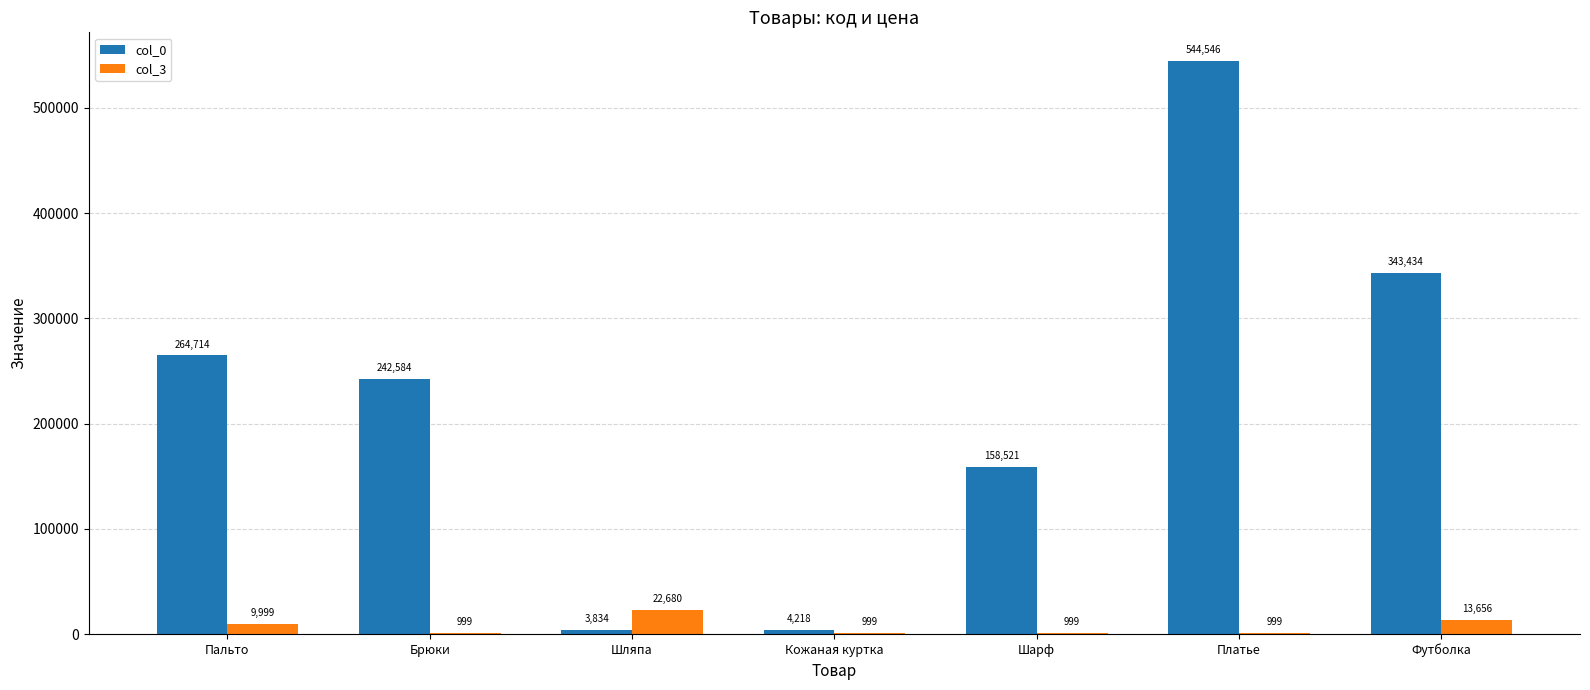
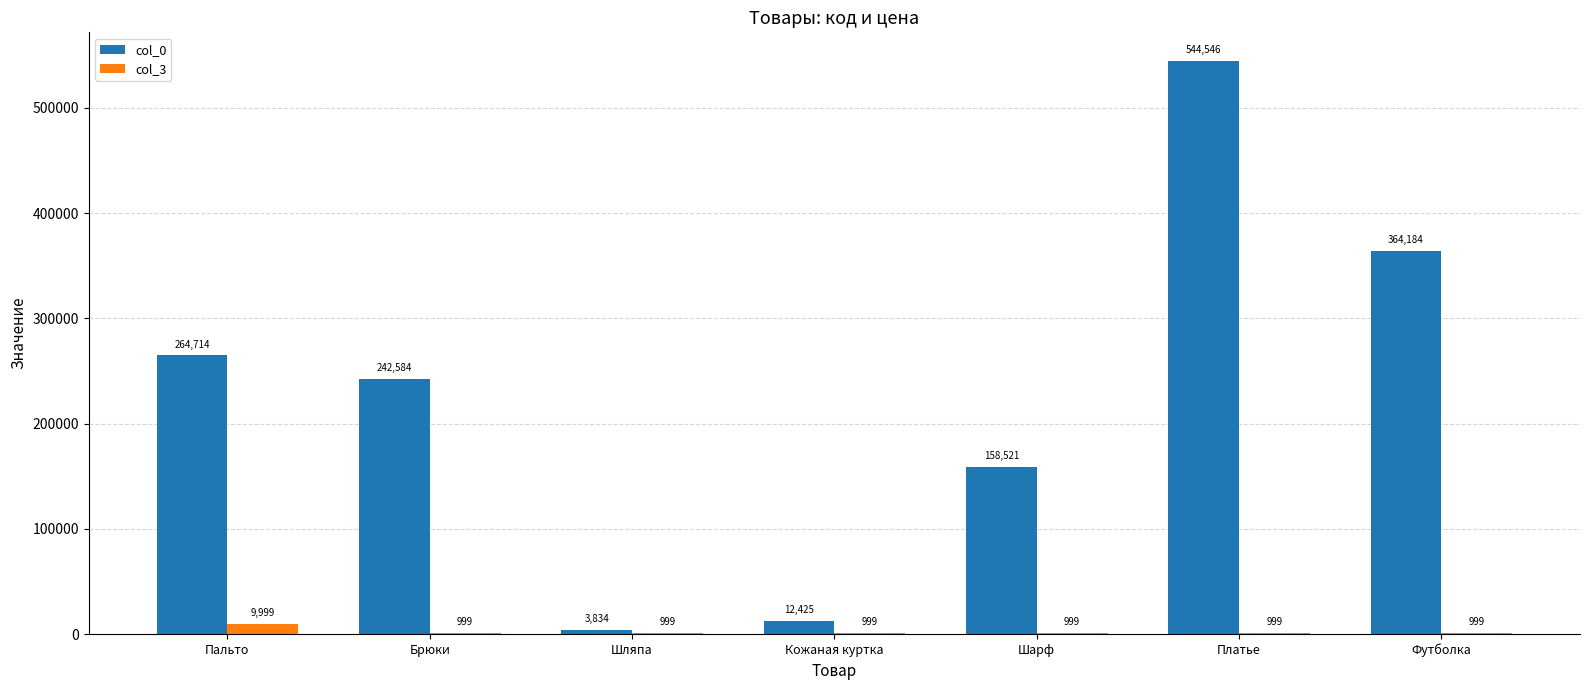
col_3, Шляпа: 22,680 -> 999
col_0, Кожаная куртка: 4,218 -> 12,425
col_0, Футболка: 343,434 -> 364,184
col_3, Футболка: 13,656 -> 999
